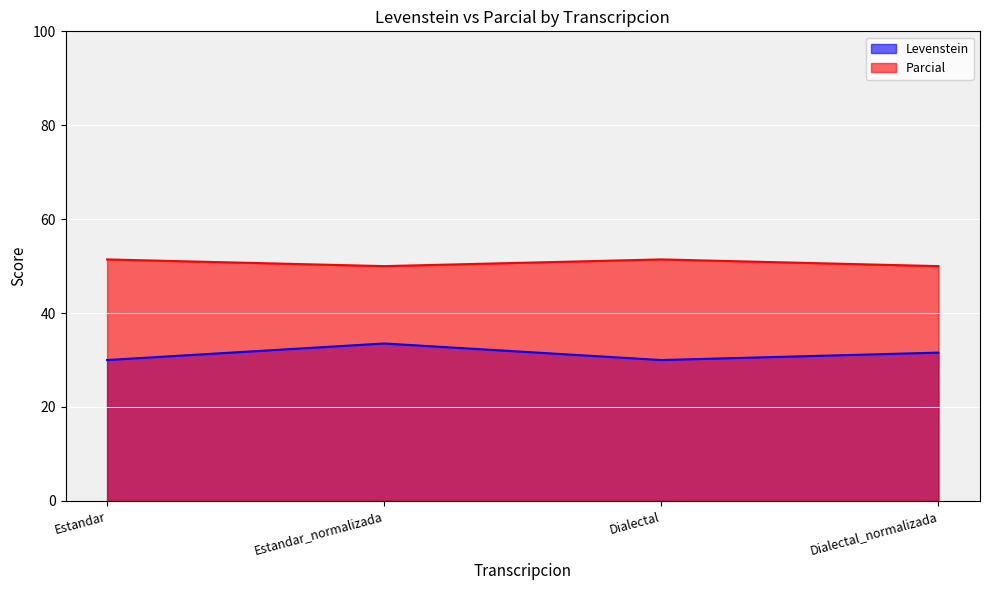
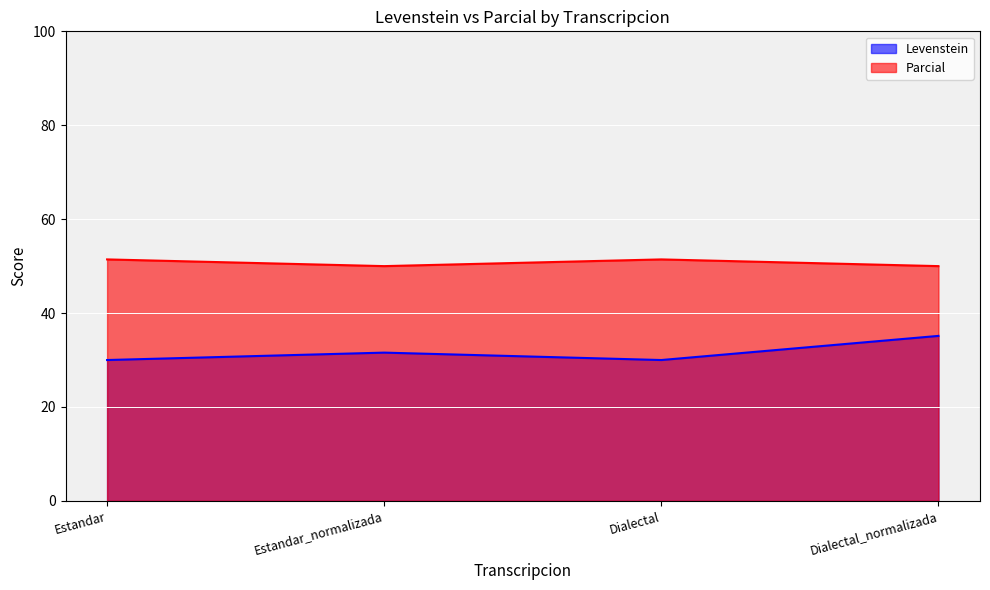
Levenstein, Estandar_normalizada: 34 -> 32
Levenstein, Dialectal_normalizada: 32 -> 35
